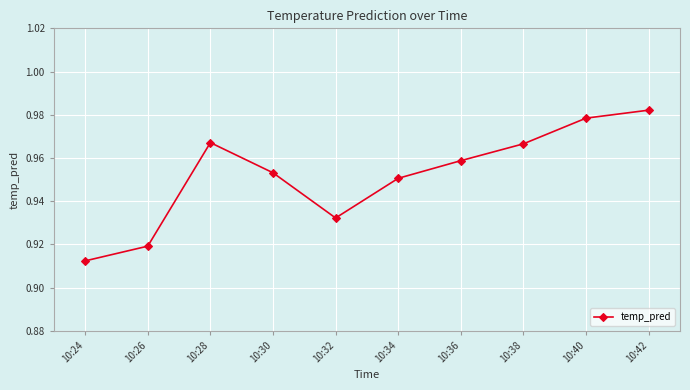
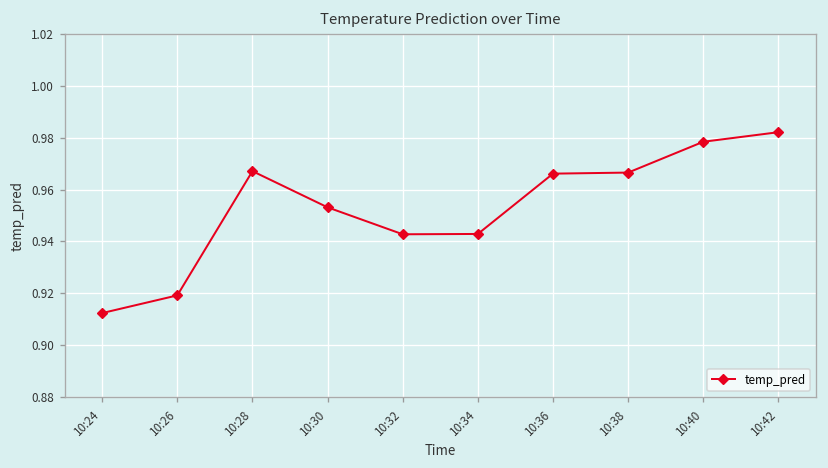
10:32: 0.932 -> 0.943
10:34: 0.951 -> 0.943
10:36: 0.959 -> 0.966
